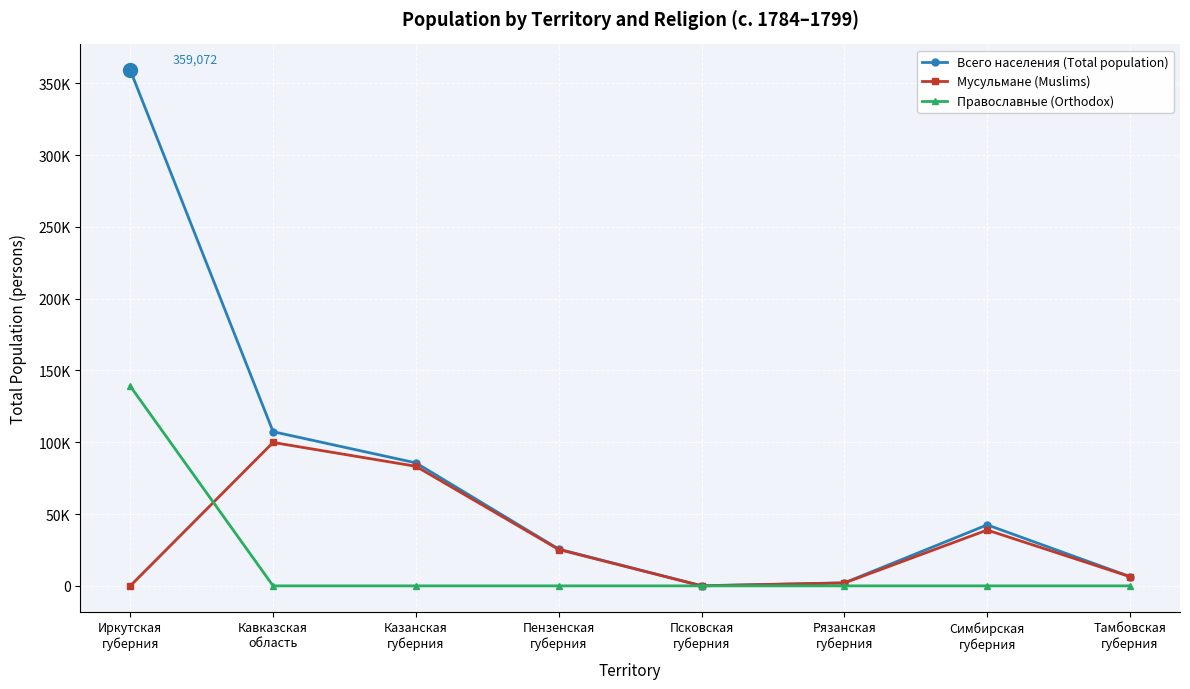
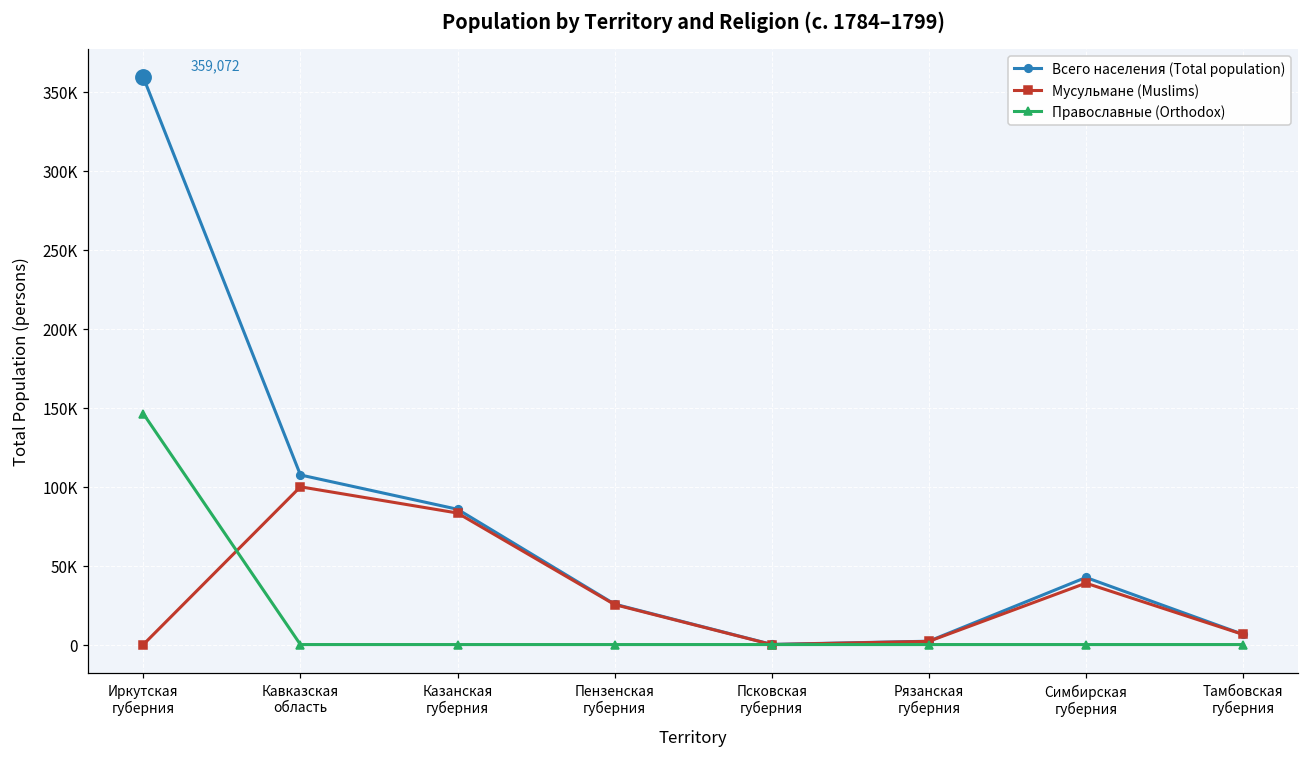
Православные (Orthodox), Иркутская губерния: 139000 -> 146000
